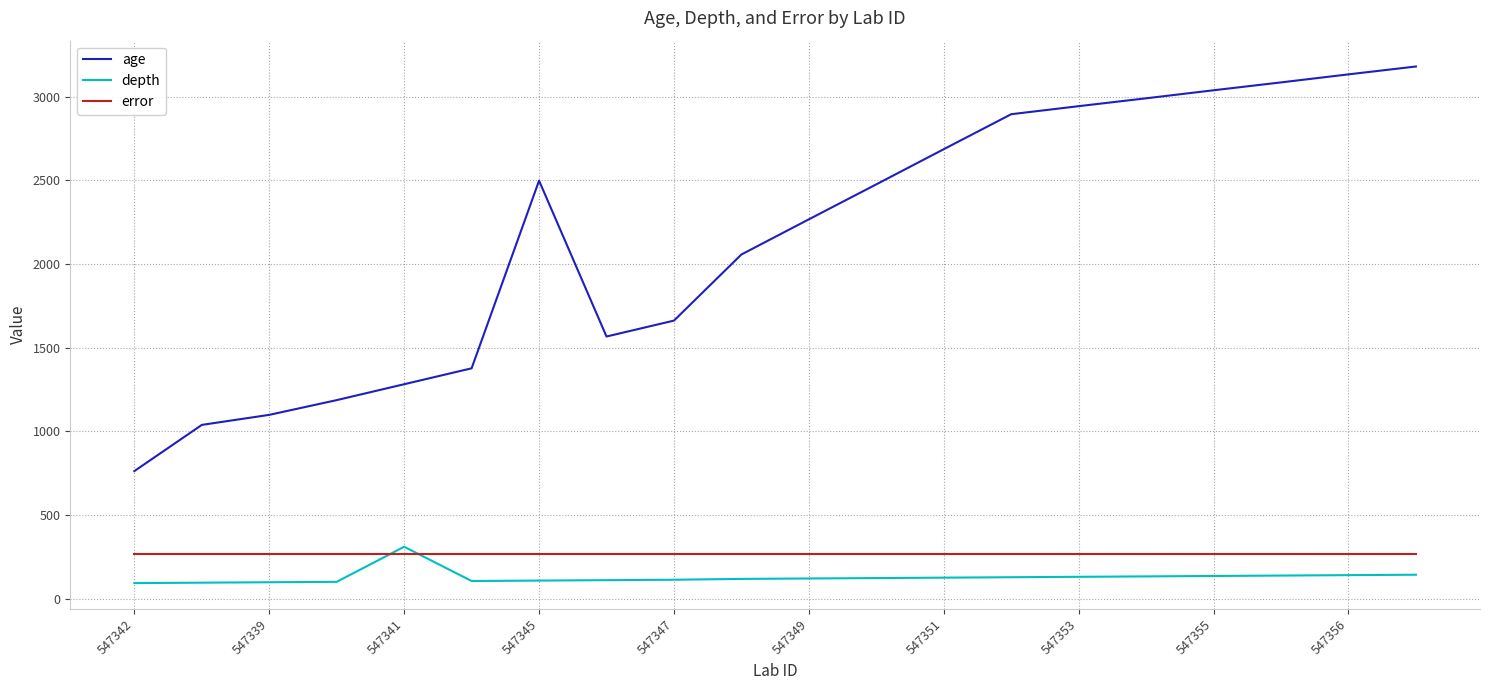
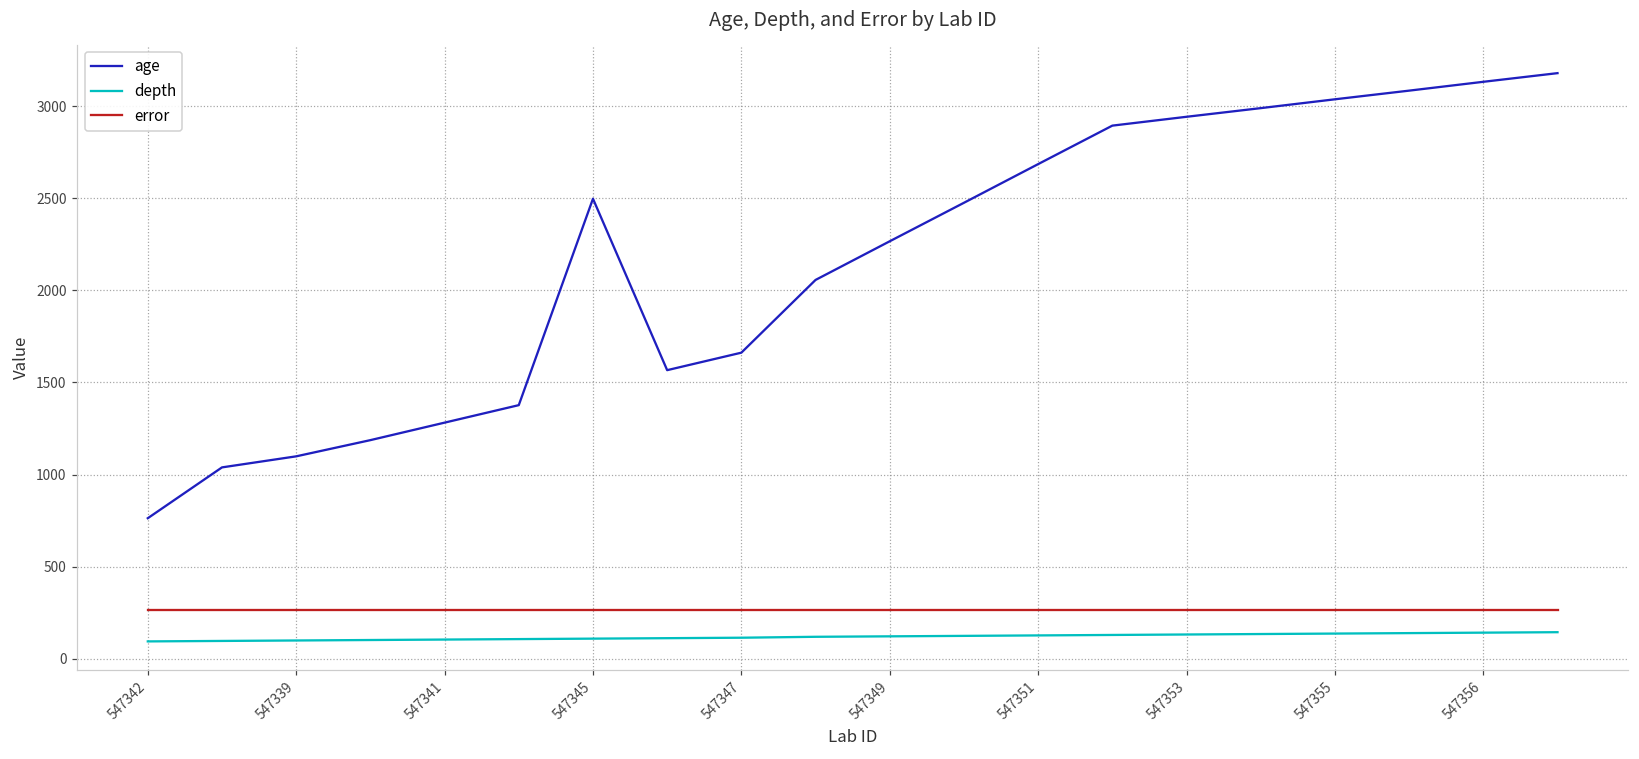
depth, 547341: 310 -> 100
